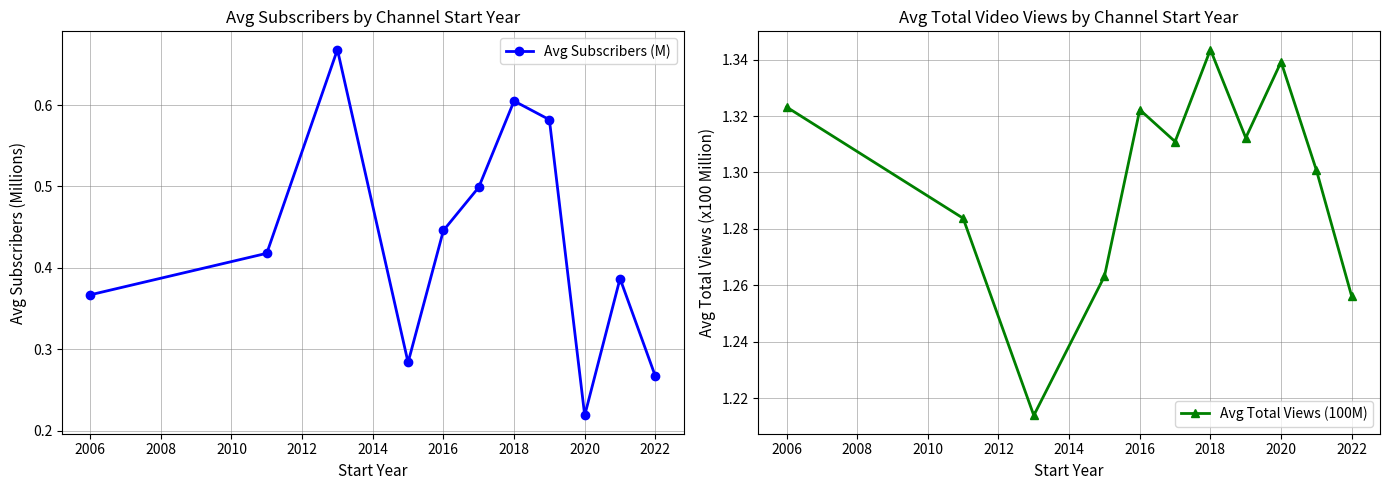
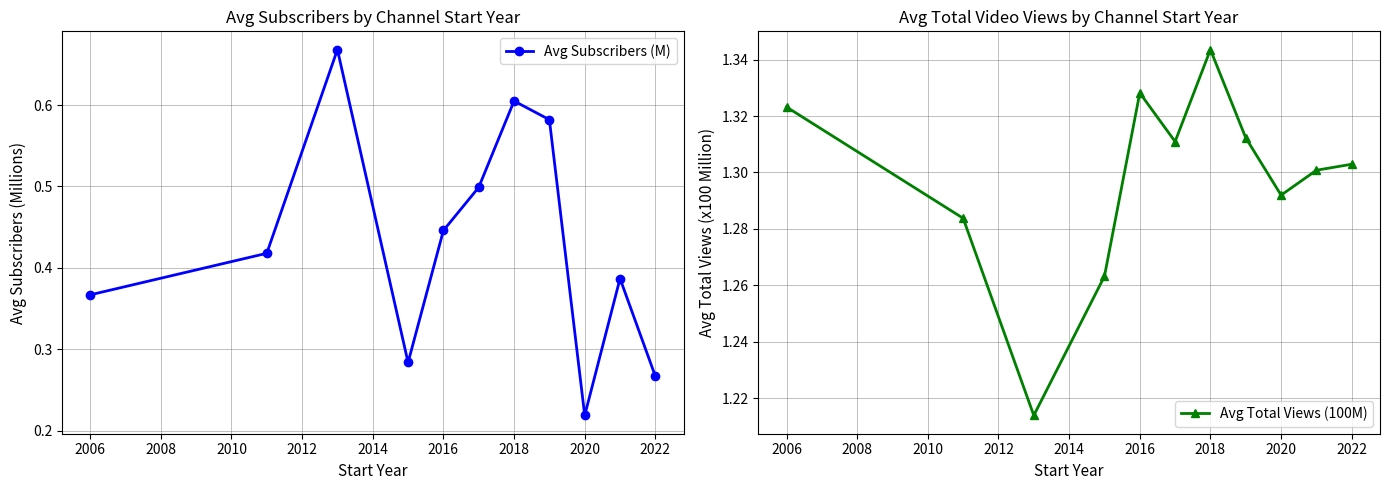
Avg Total Video Views by Channel Start Year, 2016: 1.322 -> 1.328
Avg Total Video Views by Channel Start Year, 2020: 1.339 -> 1.292
Avg Total Video Views by Channel Start Year, 2022: 1.256 -> 1.303
